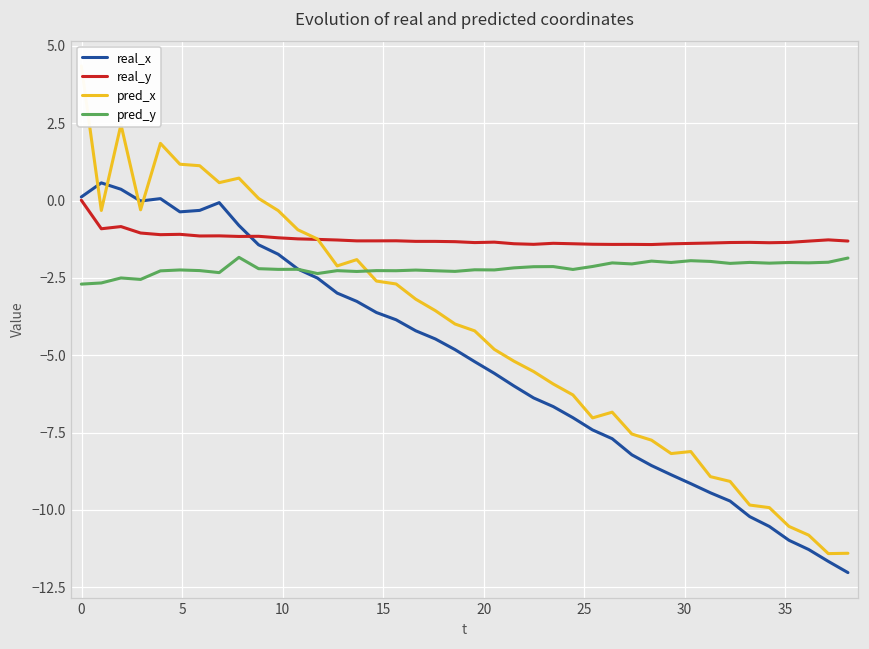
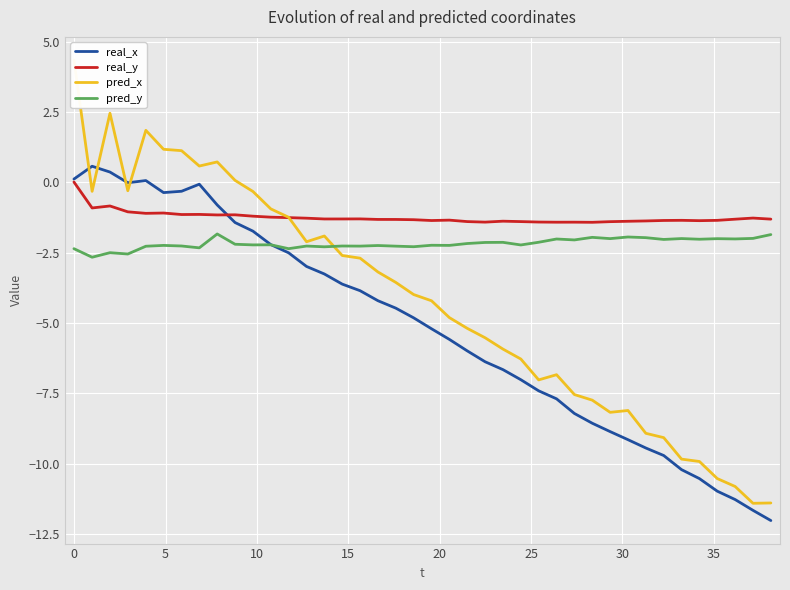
pred_y, 0: -2.7 -> -2.4
